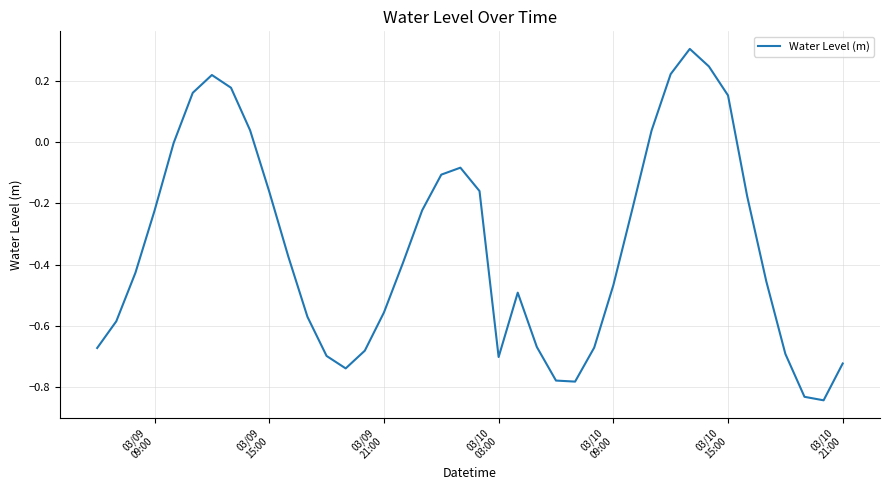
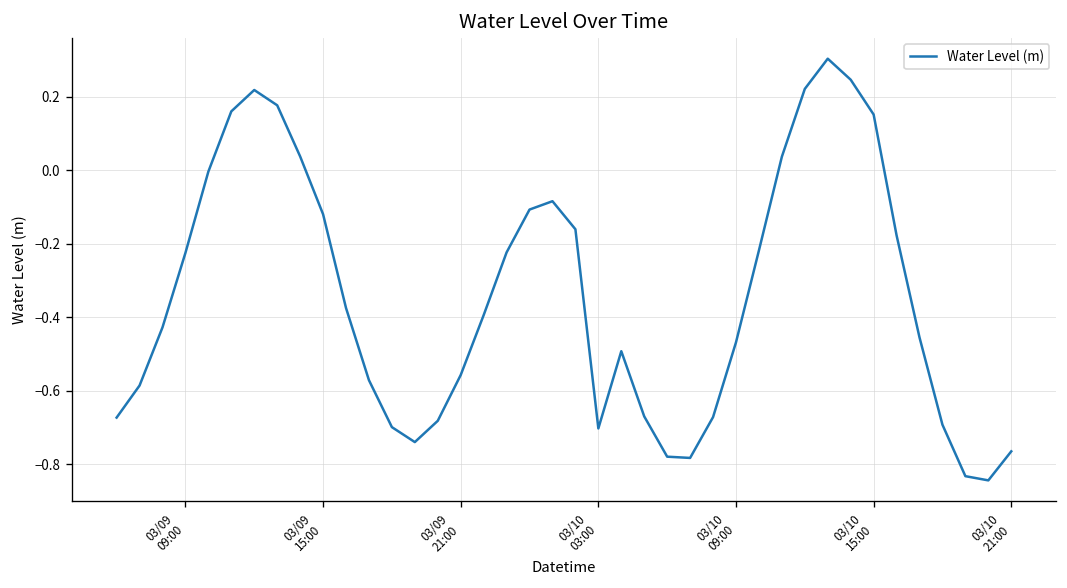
03/09 15:00: -0.16 -> -0.12
03/10 21:00: -0.72 -> -0.76
